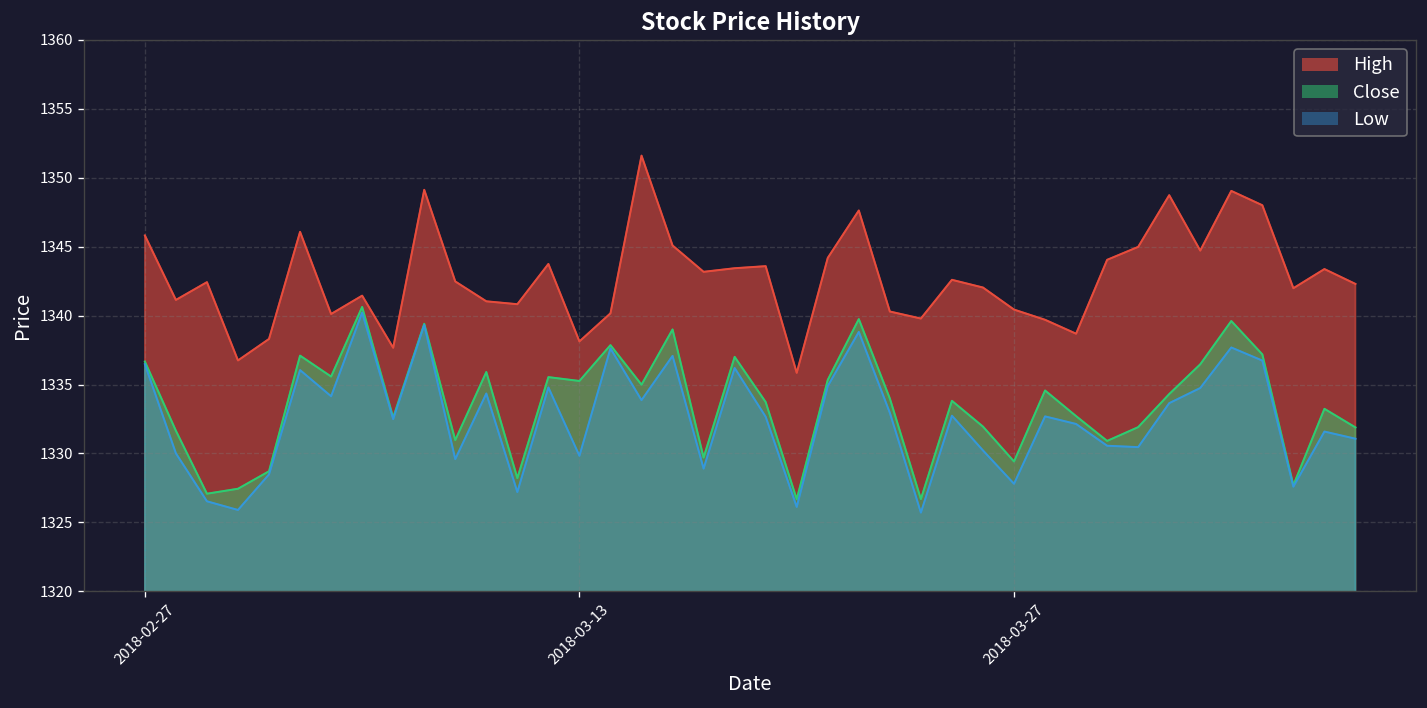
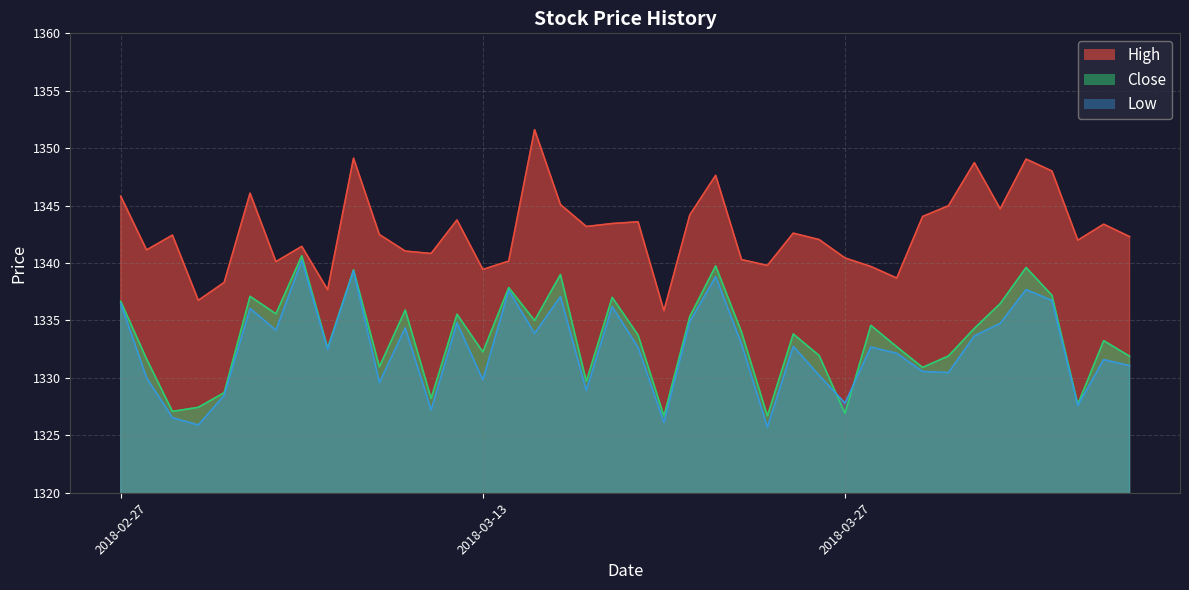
High, 2018-03-13: 1338.1 -> 1339.4
Close, 2018-03-13: 1335.3 -> 1332.3
Close, 2018-03-27: 1329.4 -> 1326.9
